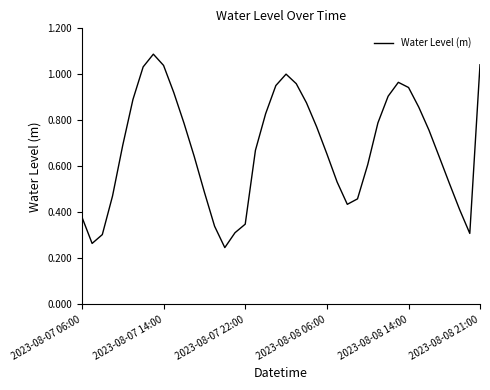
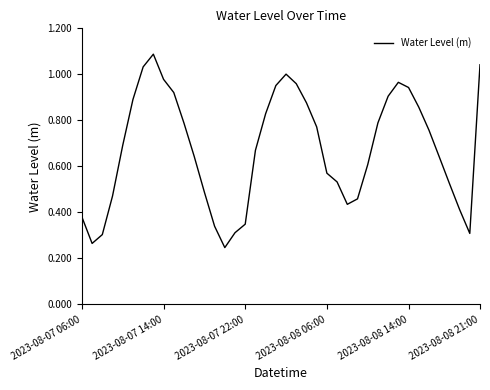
2023-08-07 14:00: 1.04 -> 0.98
2023-08-08 06:00: 0.65 -> 0.57
